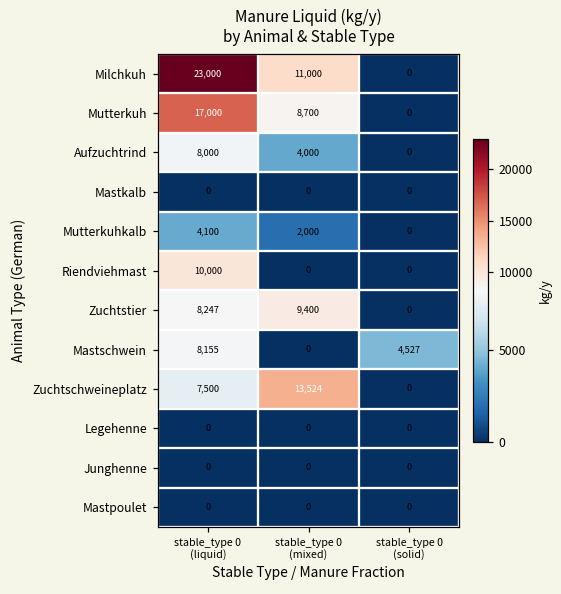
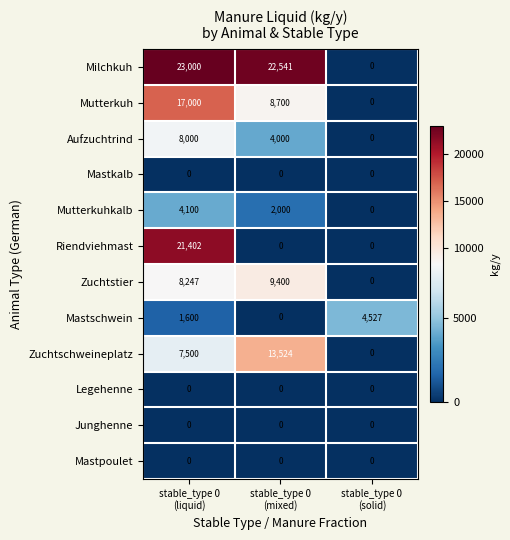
Milchkuh, stable_type 0 (mixed): 11,000 -> 22,541
Riendviehmast, stable_type 0 (liquid): 10,000 -> 21,402
Mastschwein, stable_type 0 (liquid): 8,155 -> 1,600
